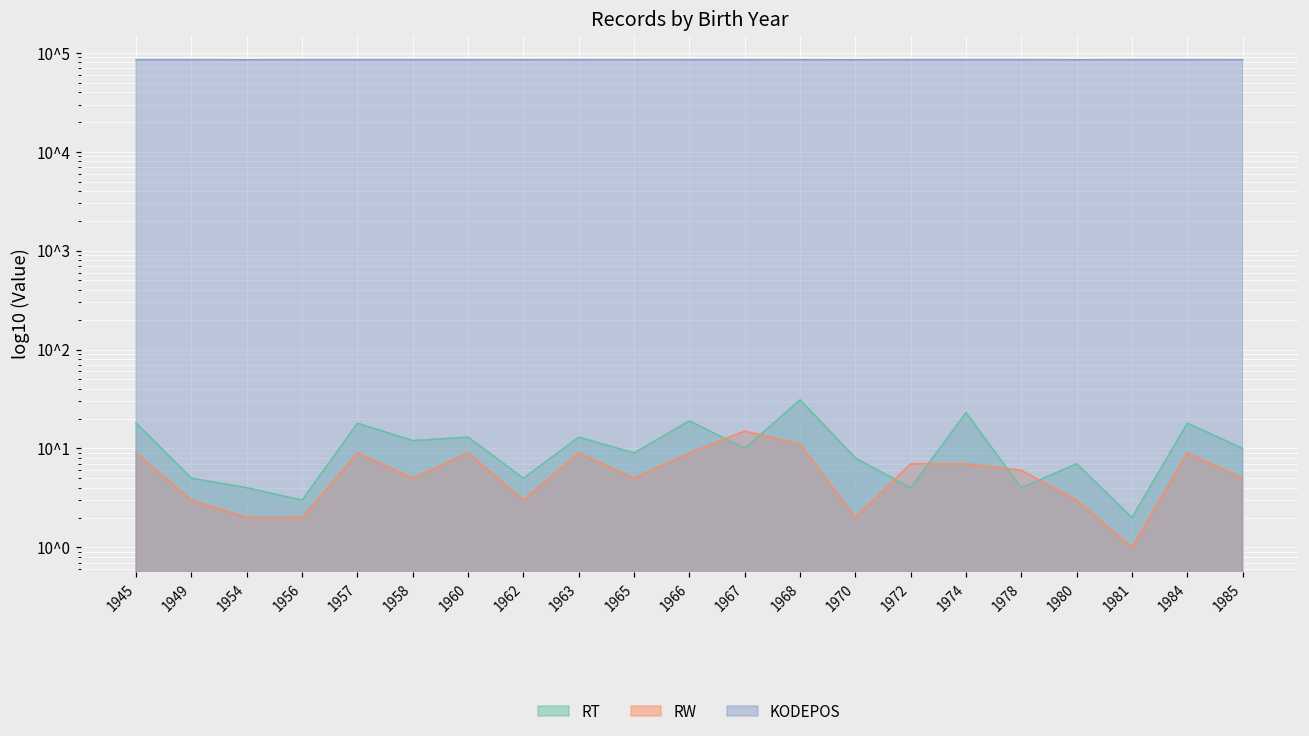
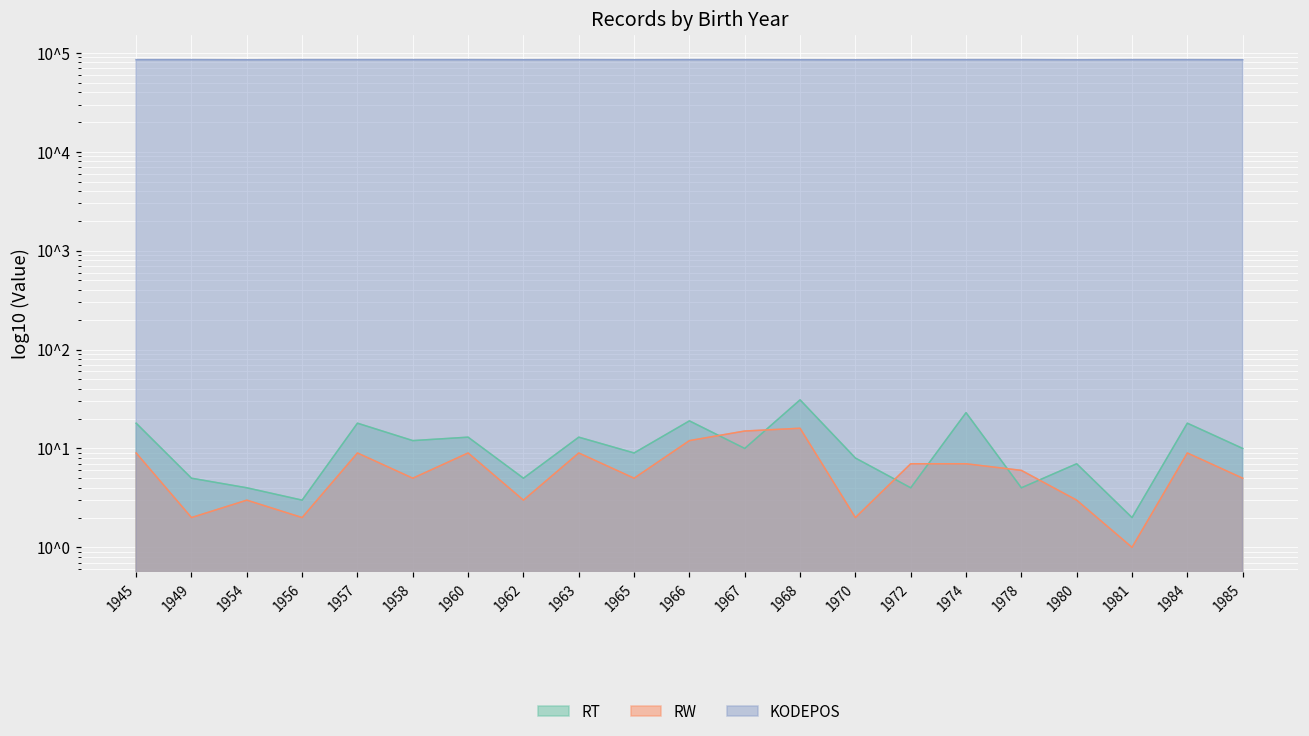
RW, 1949: 3 -> 2
RW, 1954: 2 -> 3
RW, 1966: 9 -> 12
RW, 1968: 11 -> 16
